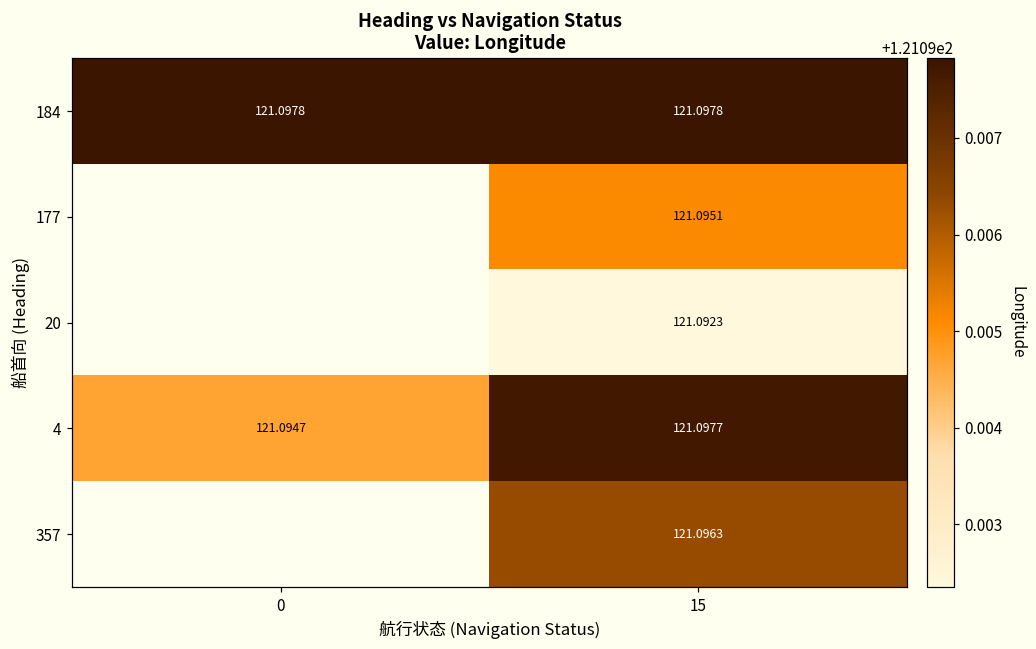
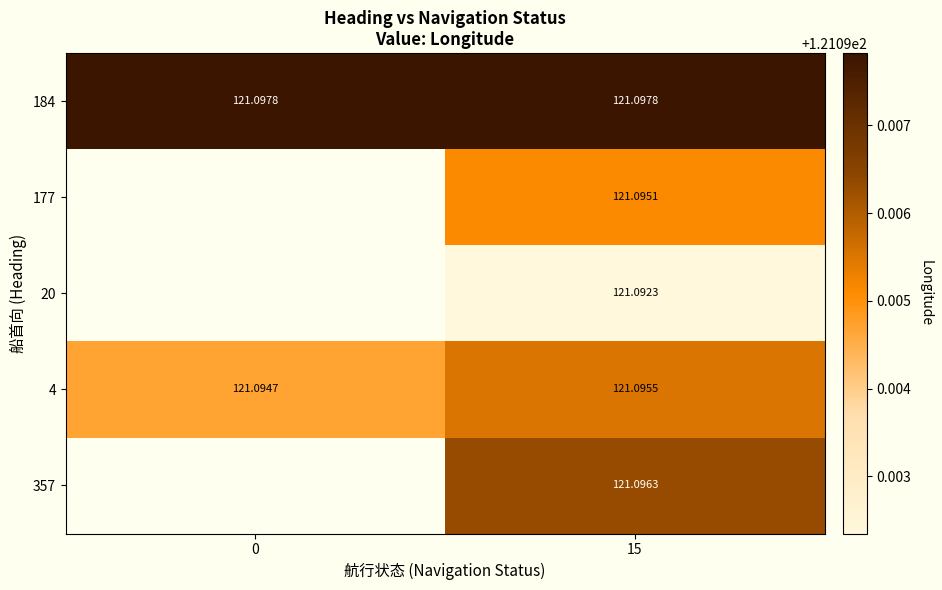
4, 15: 121.0977 -> 121.0955
